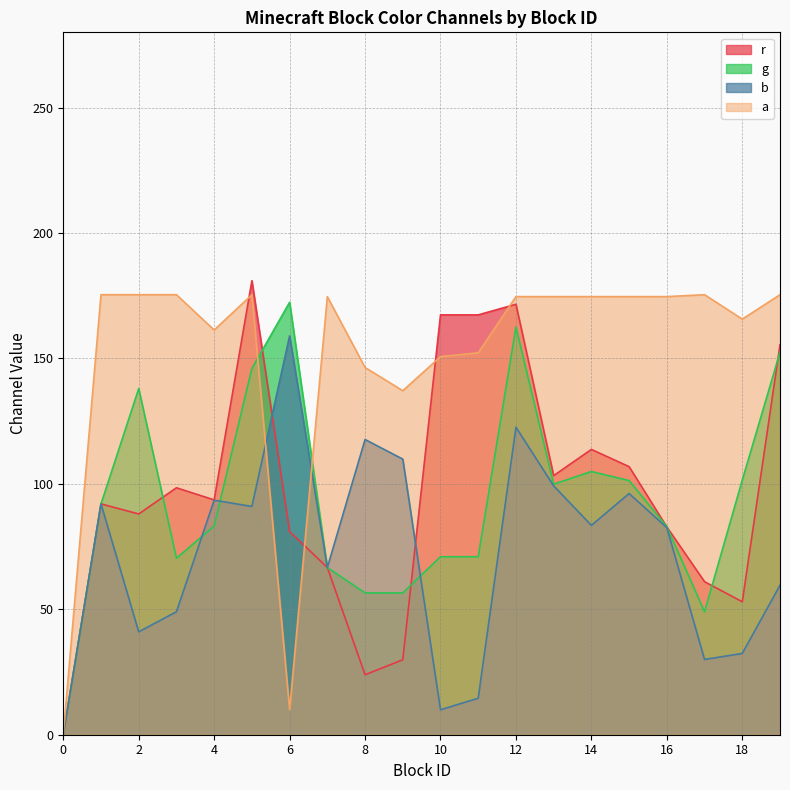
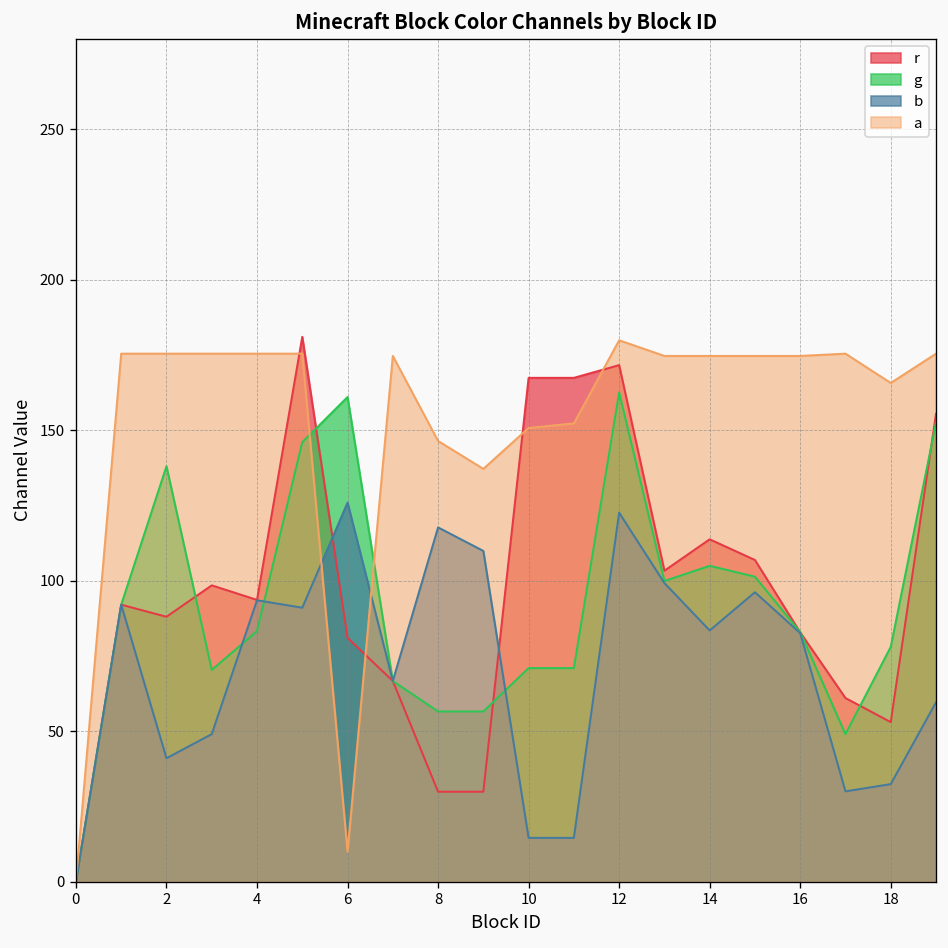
a, 4: 161 -> 175
g, 6: 172 -> 161
b, 6: 159 -> 126
r, 8: 24 -> 30
b, 10: 10 -> 15
a, 12: 175 -> 180
g, 18: 102 -> 78
